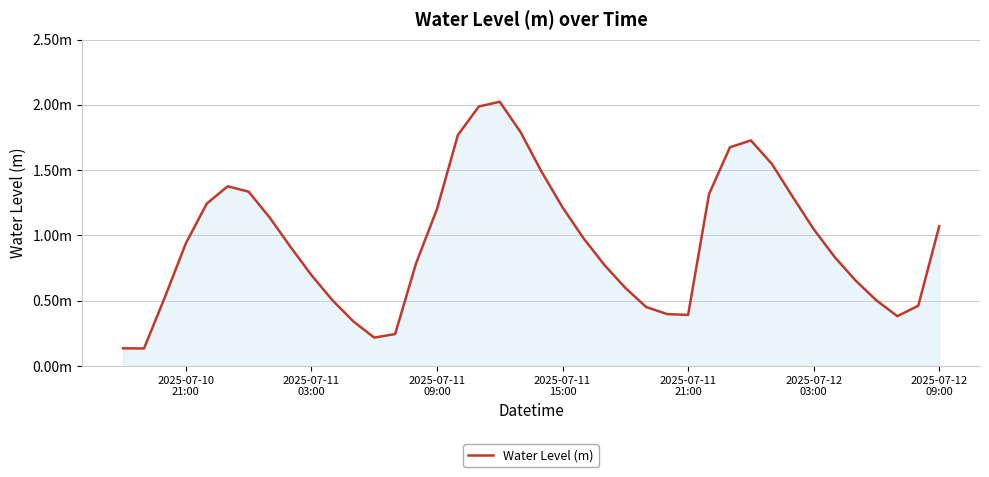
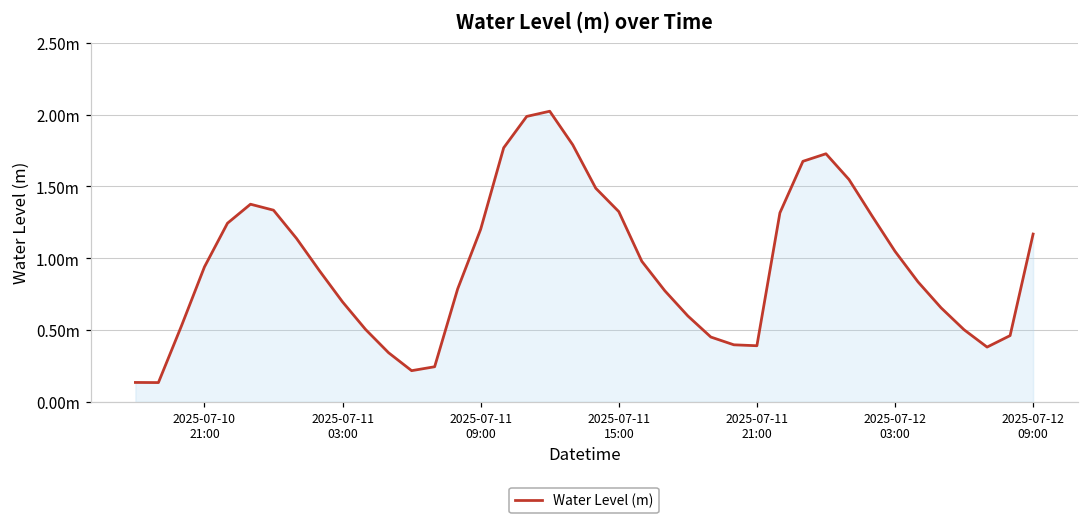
2025-07-11 15:00: 1.22m -> 1.32m
2025-07-12 09:00: 1.07m -> 1.17m
